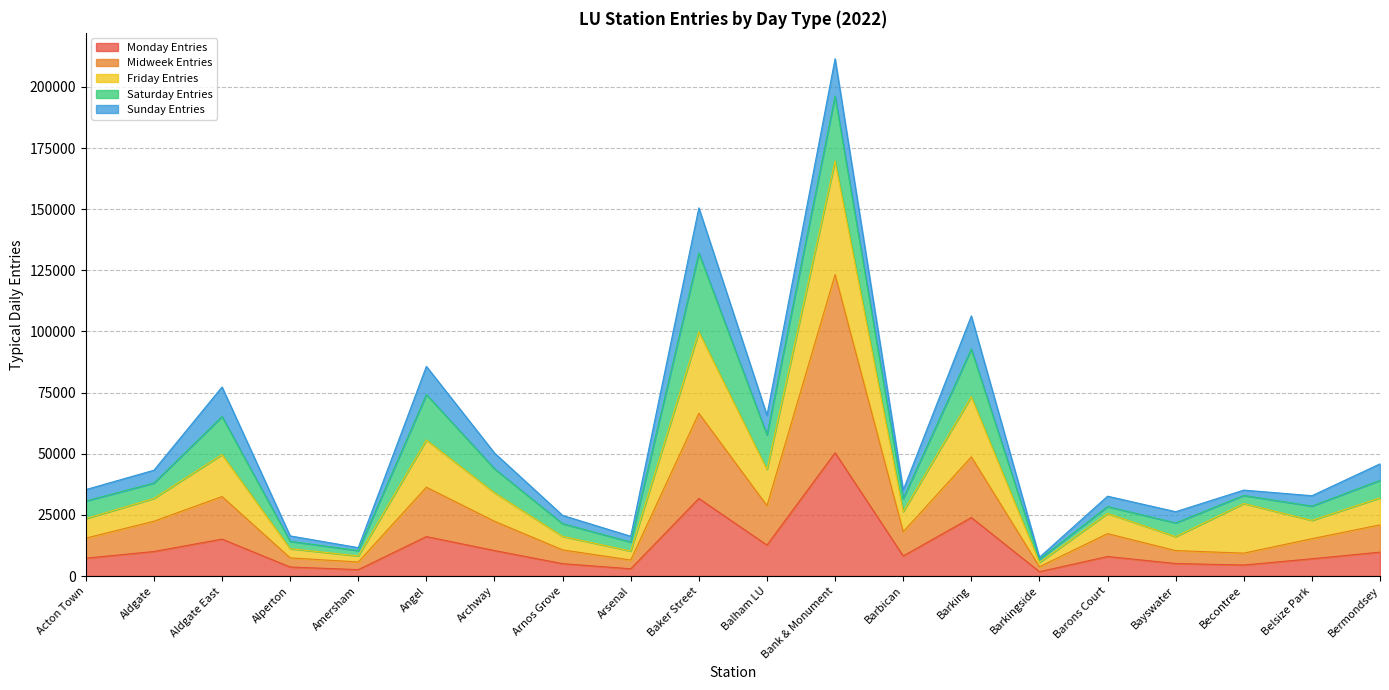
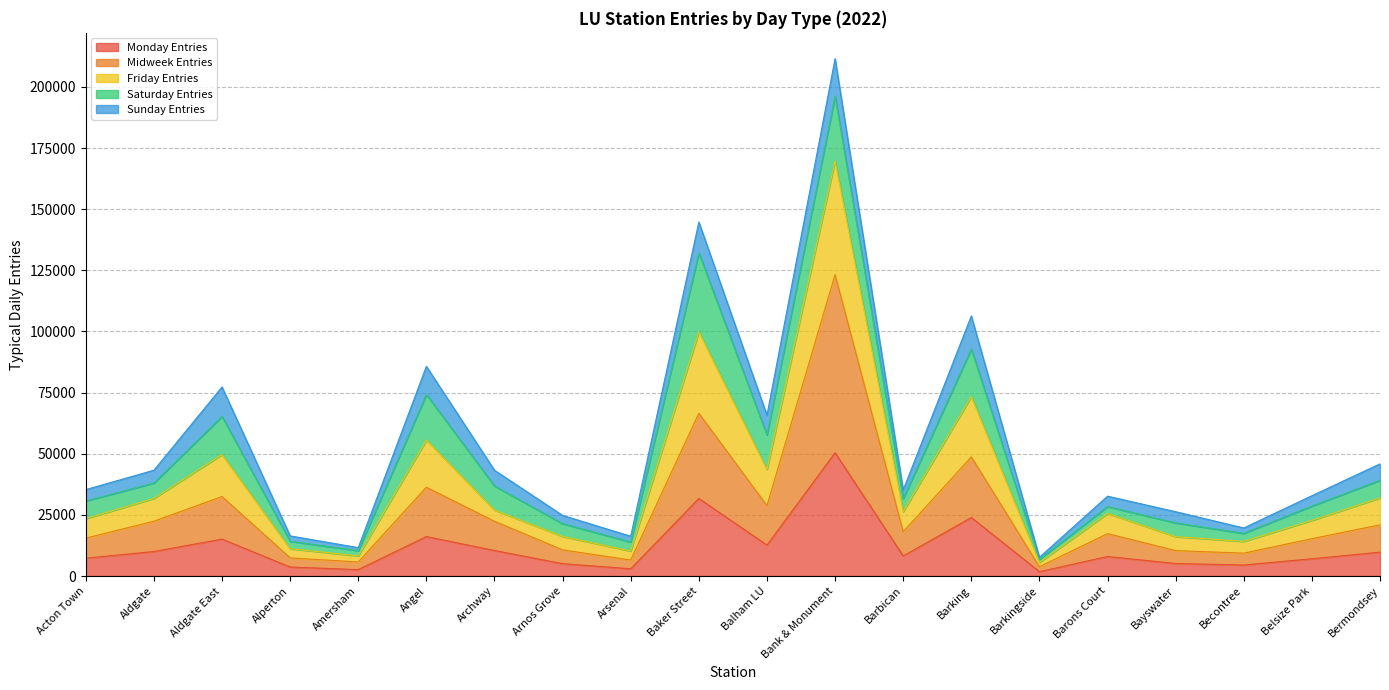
Friday Entries, Archway: 12000 -> 5000
Sunday Entries, Baker Street: 18000 -> 13000
Friday Entries, Becontree: 20000 -> 5000
